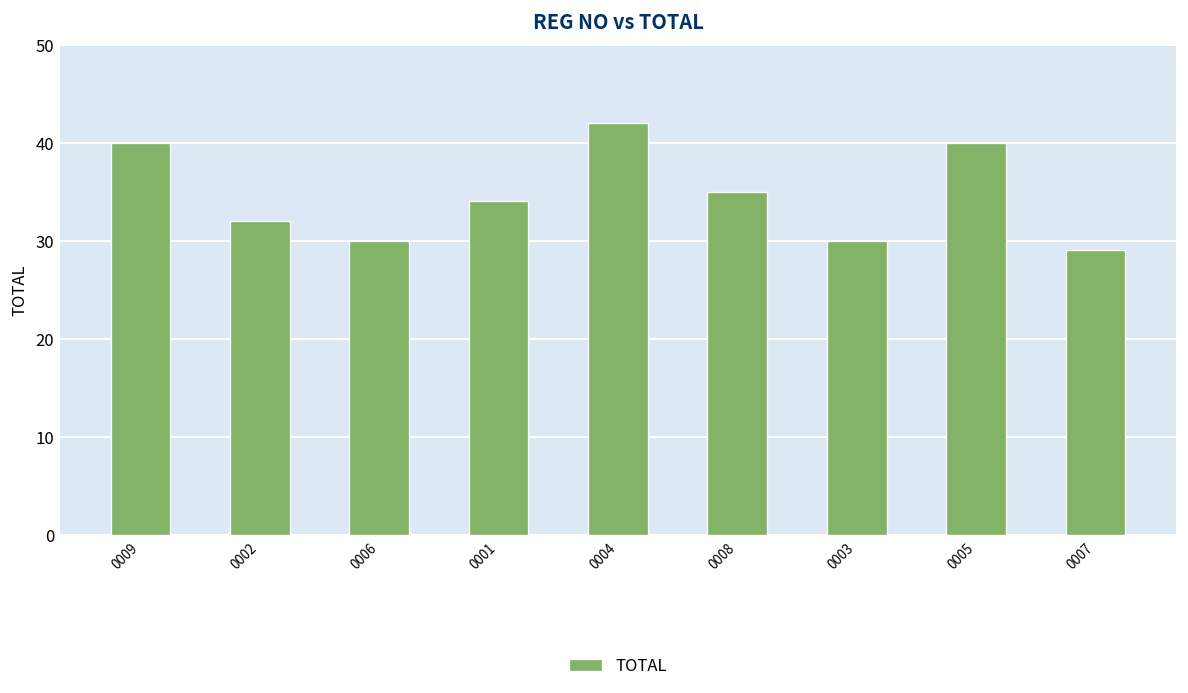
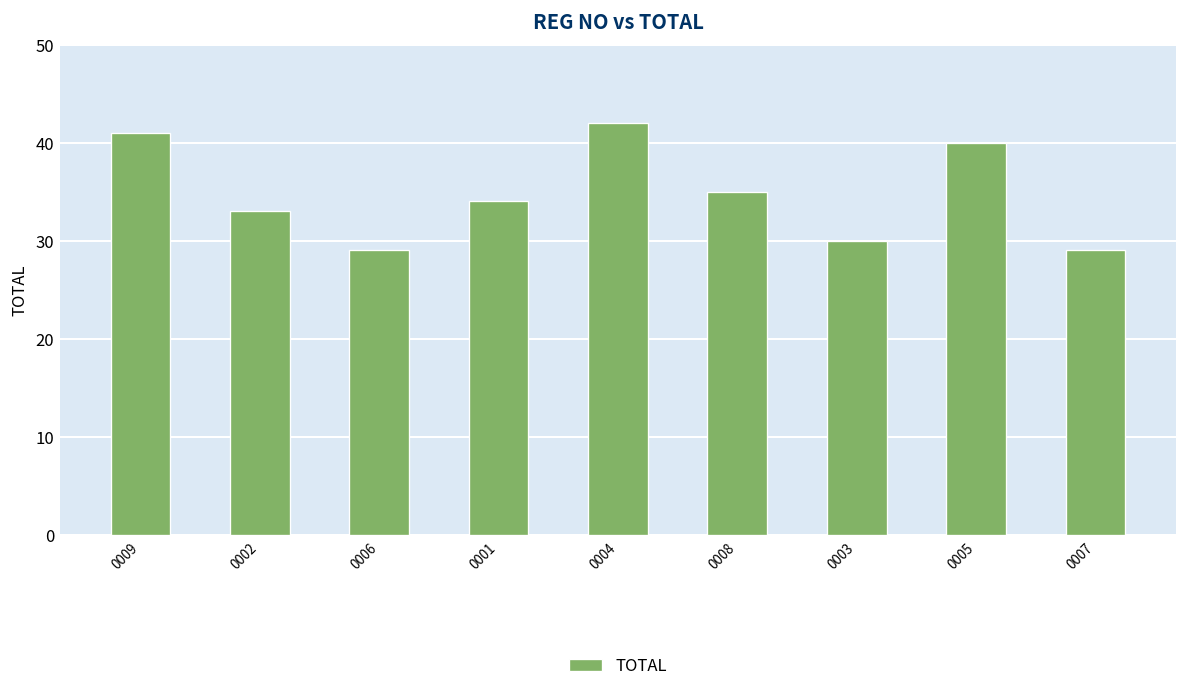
0009: 40 -> 41
0002: 32 -> 33
0006: 30 -> 29
